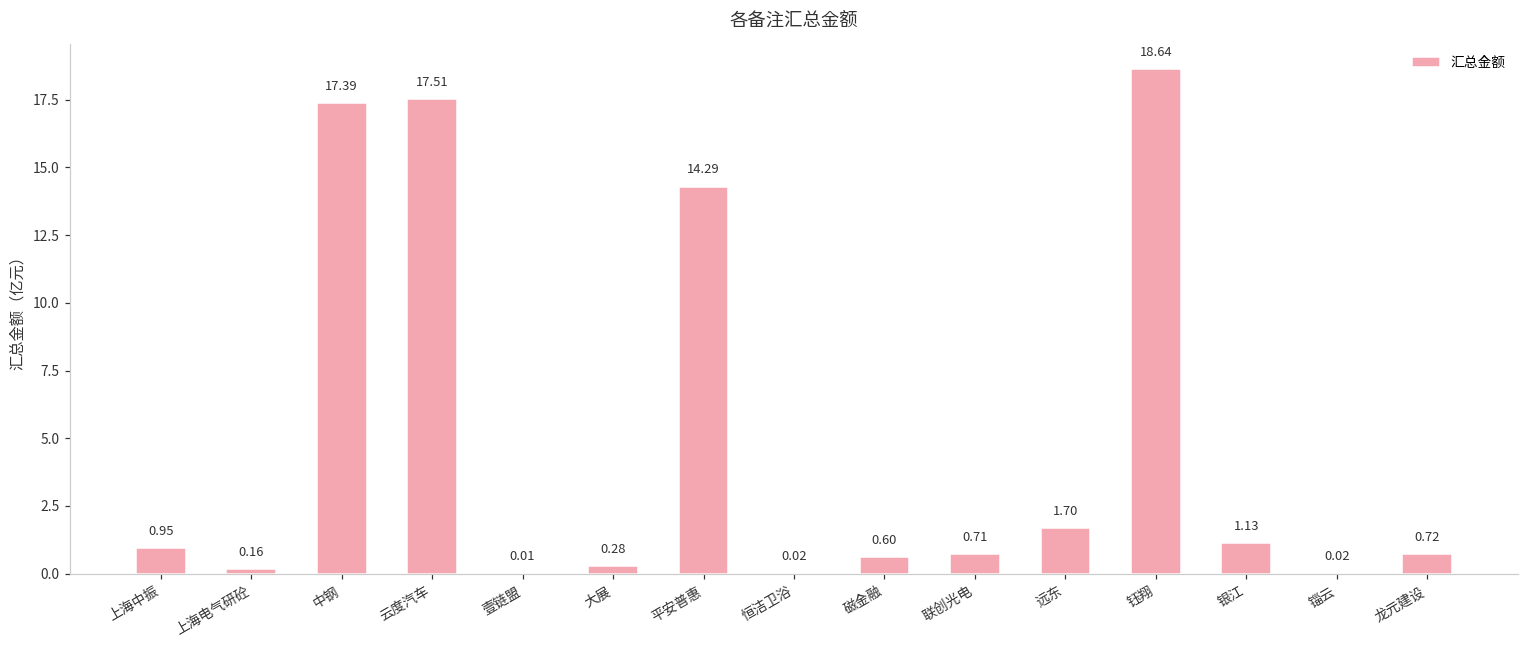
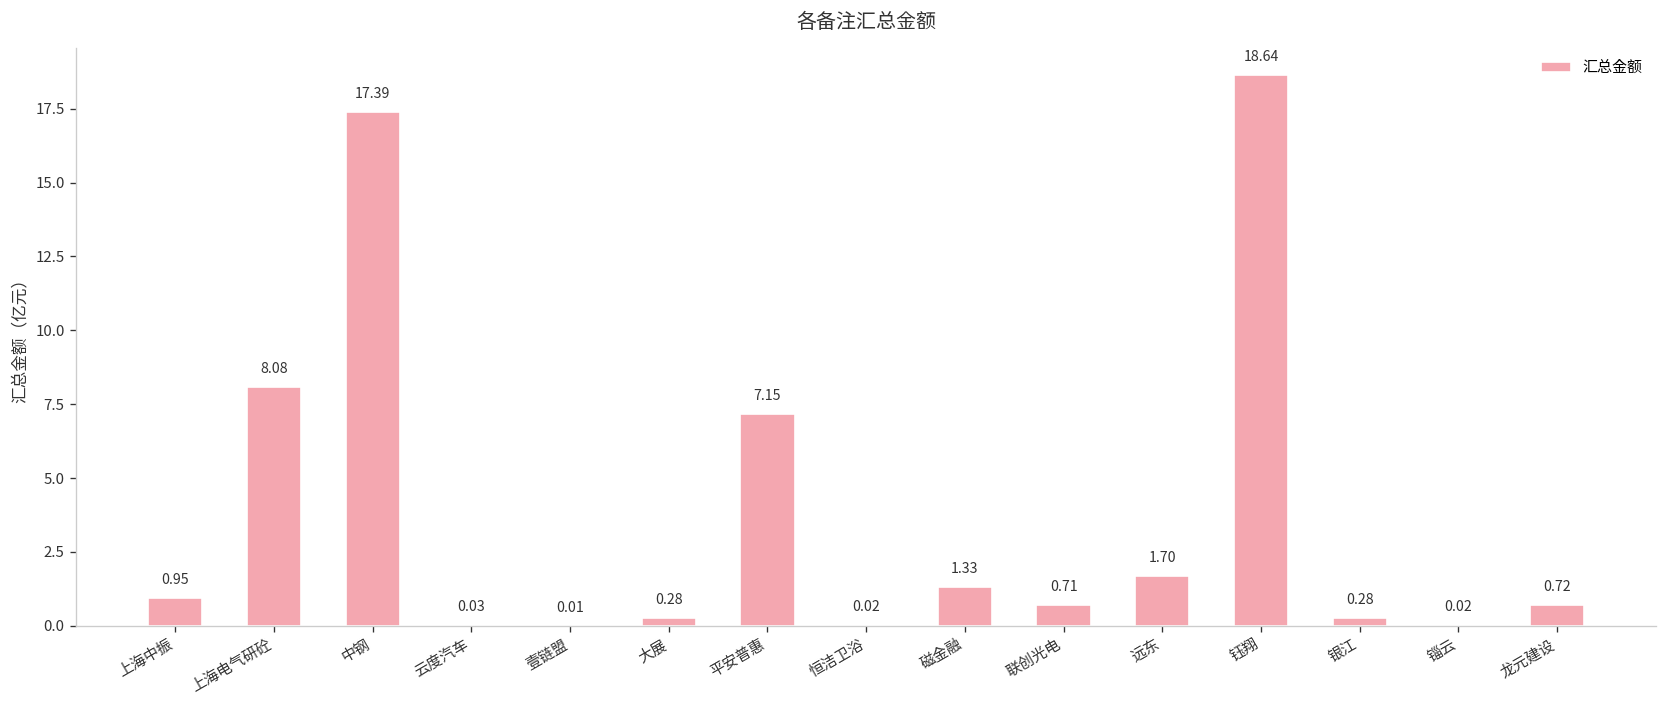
上海电气研砼: 0.16 -> 8.08
云度汽车: 17.51 -> 0.03
平安普惠: 14.29 -> 7.15
磁金融: 0.60 -> 1.33
银江: 1.13 -> 0.28
